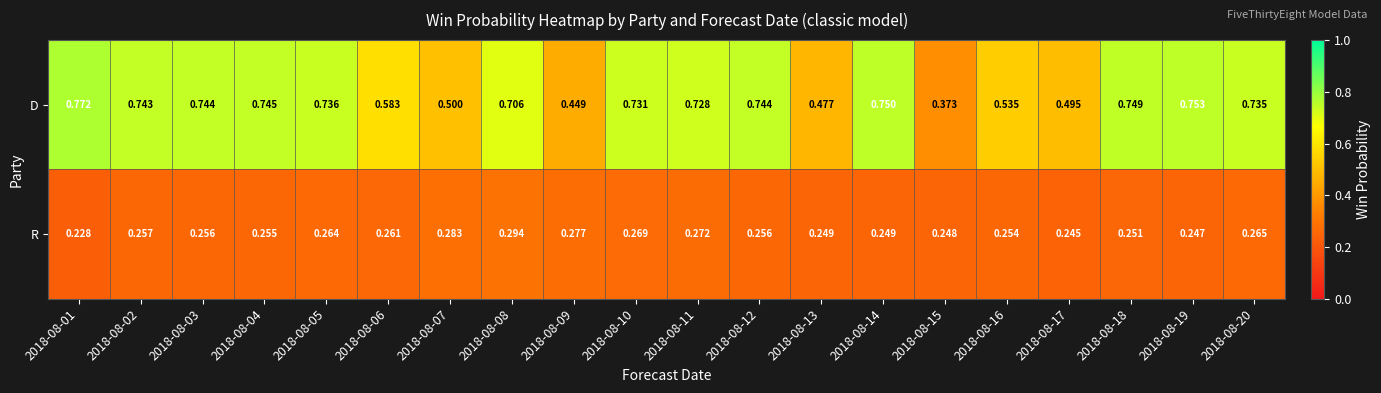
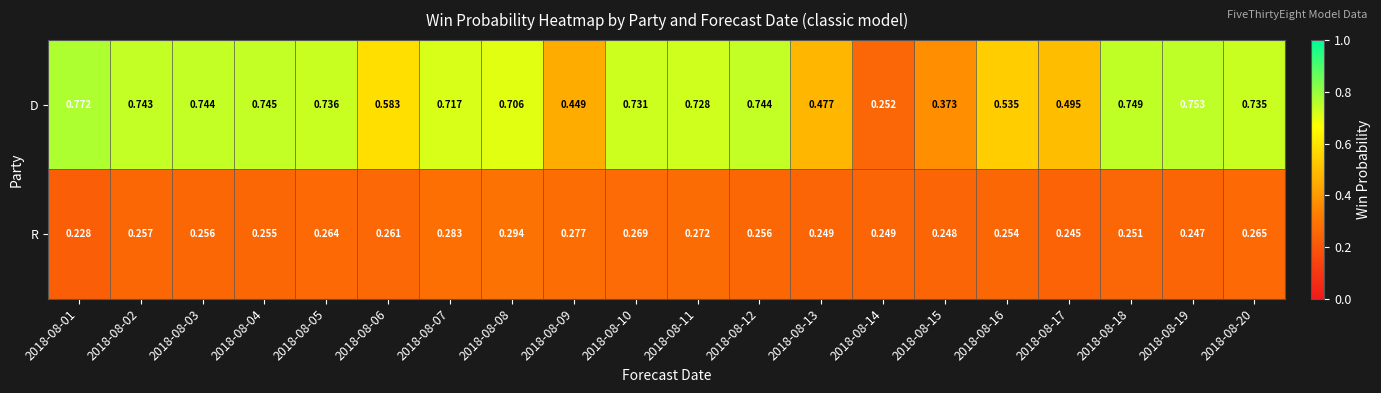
D, 2018-08-07: 0.500 -> 0.717
D, 2018-08-14: 0.750 -> 0.252
